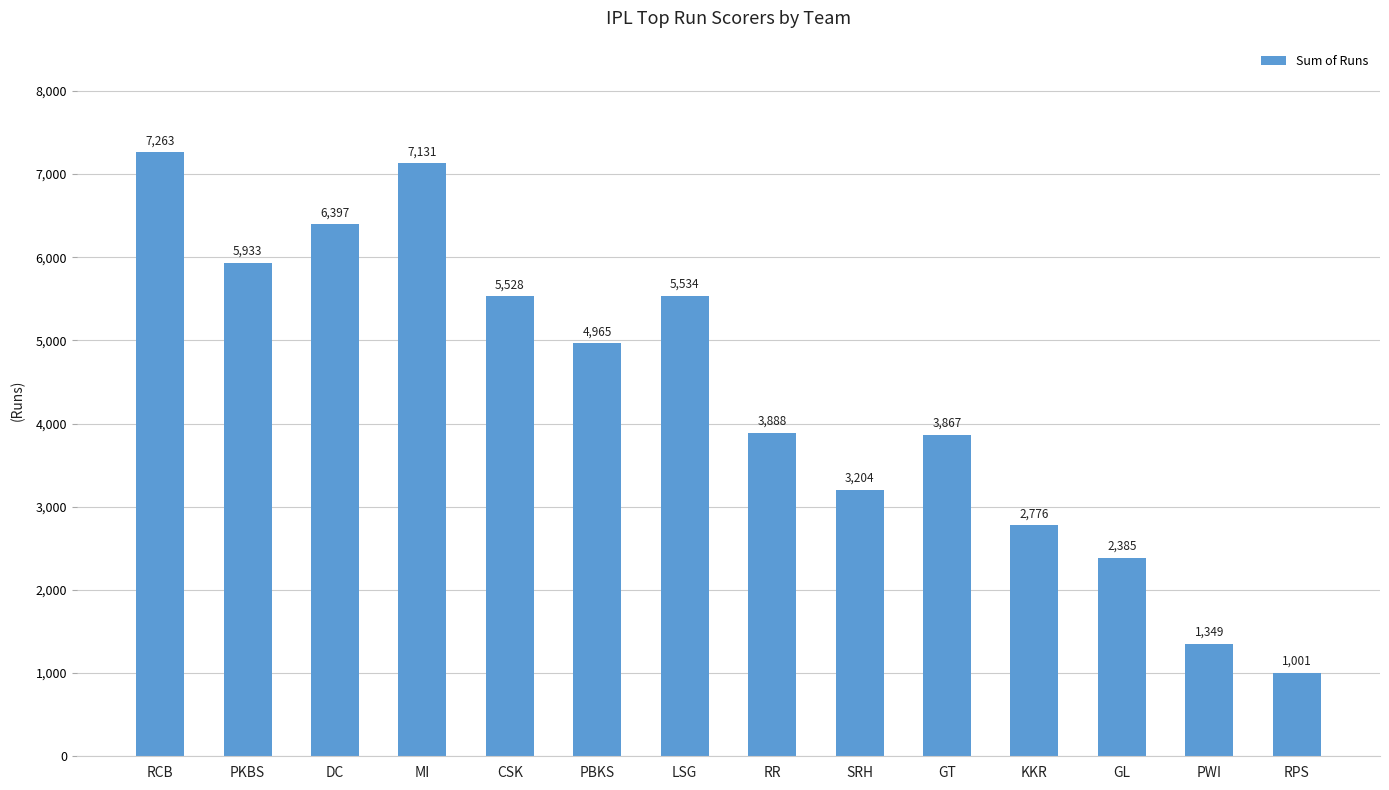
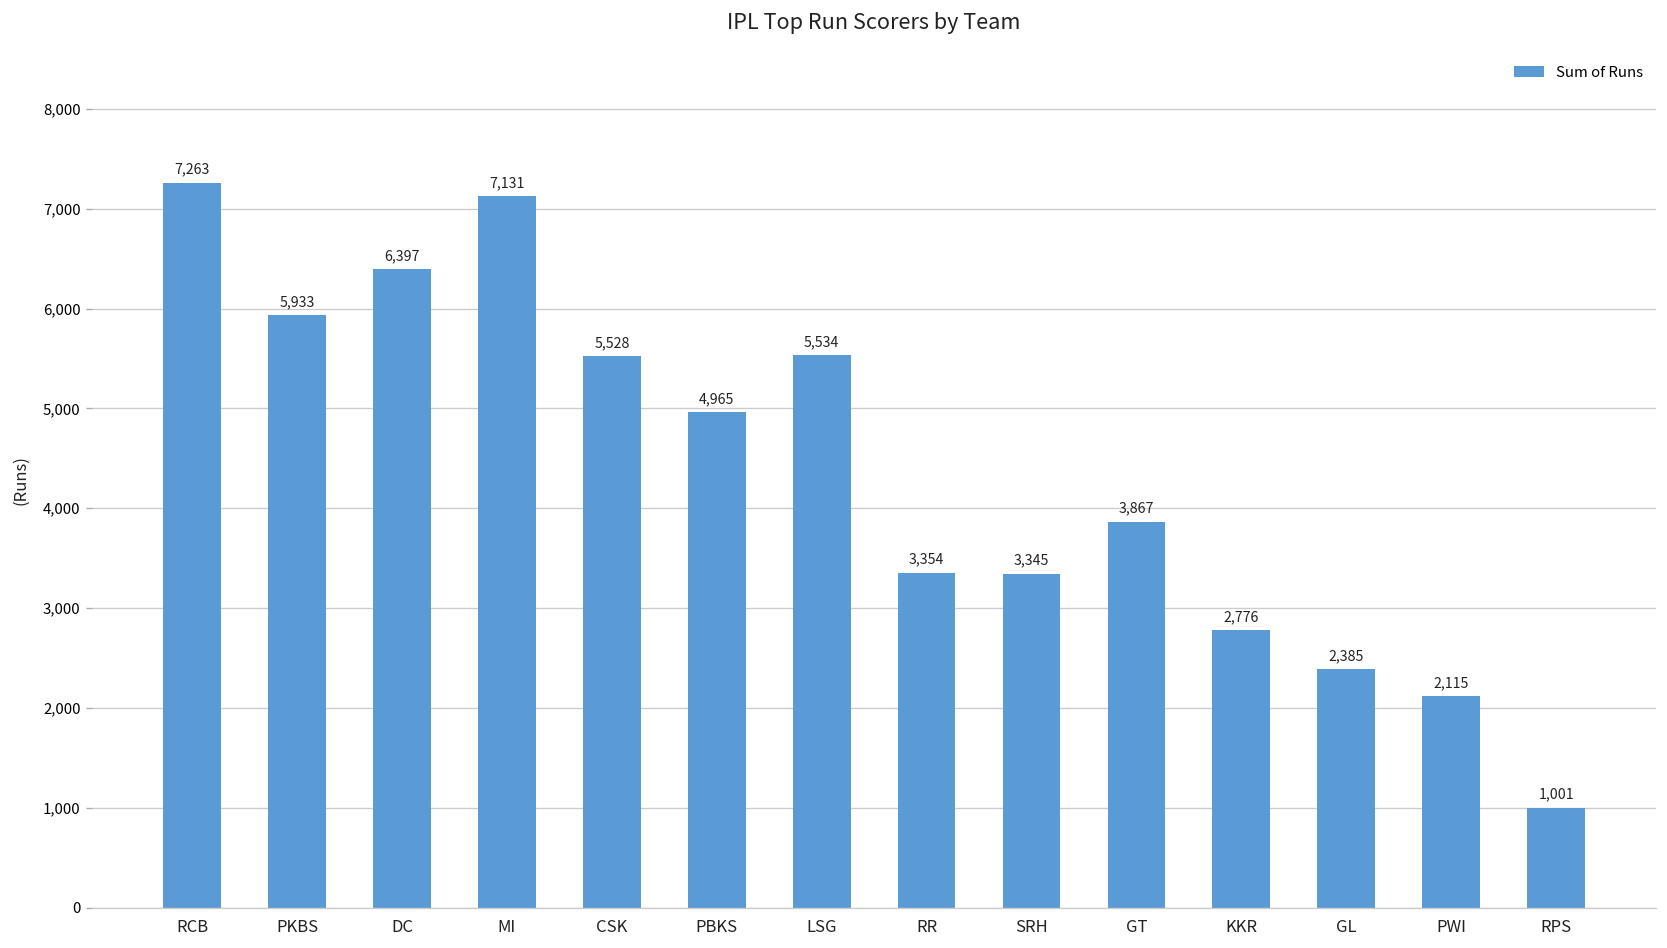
RR: 3,888 -> 3,354
SRH: 3,204 -> 3,345
PWI: 1,349 -> 2,115
